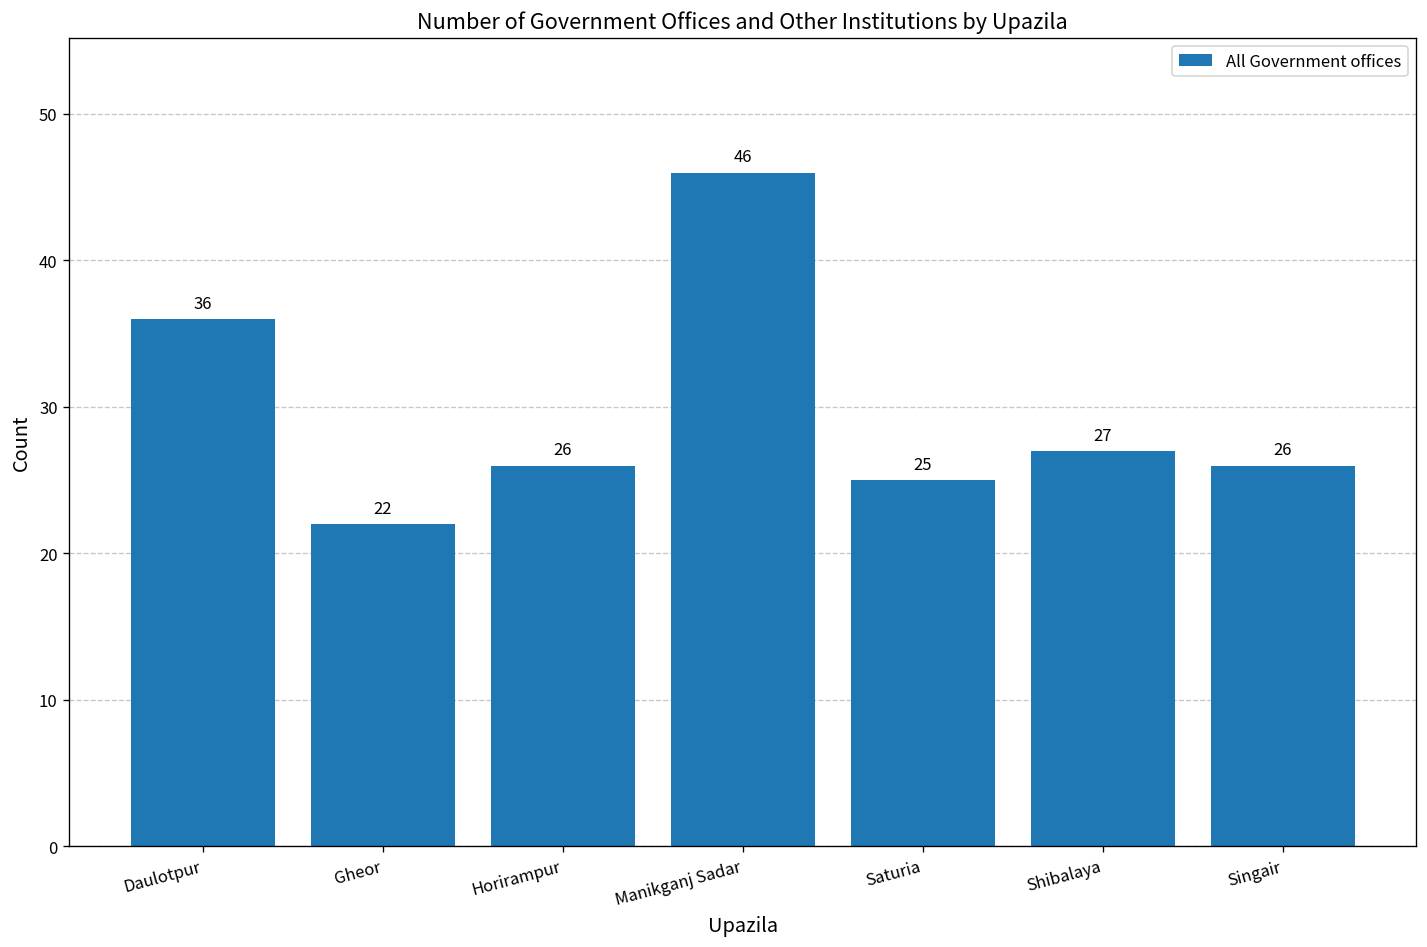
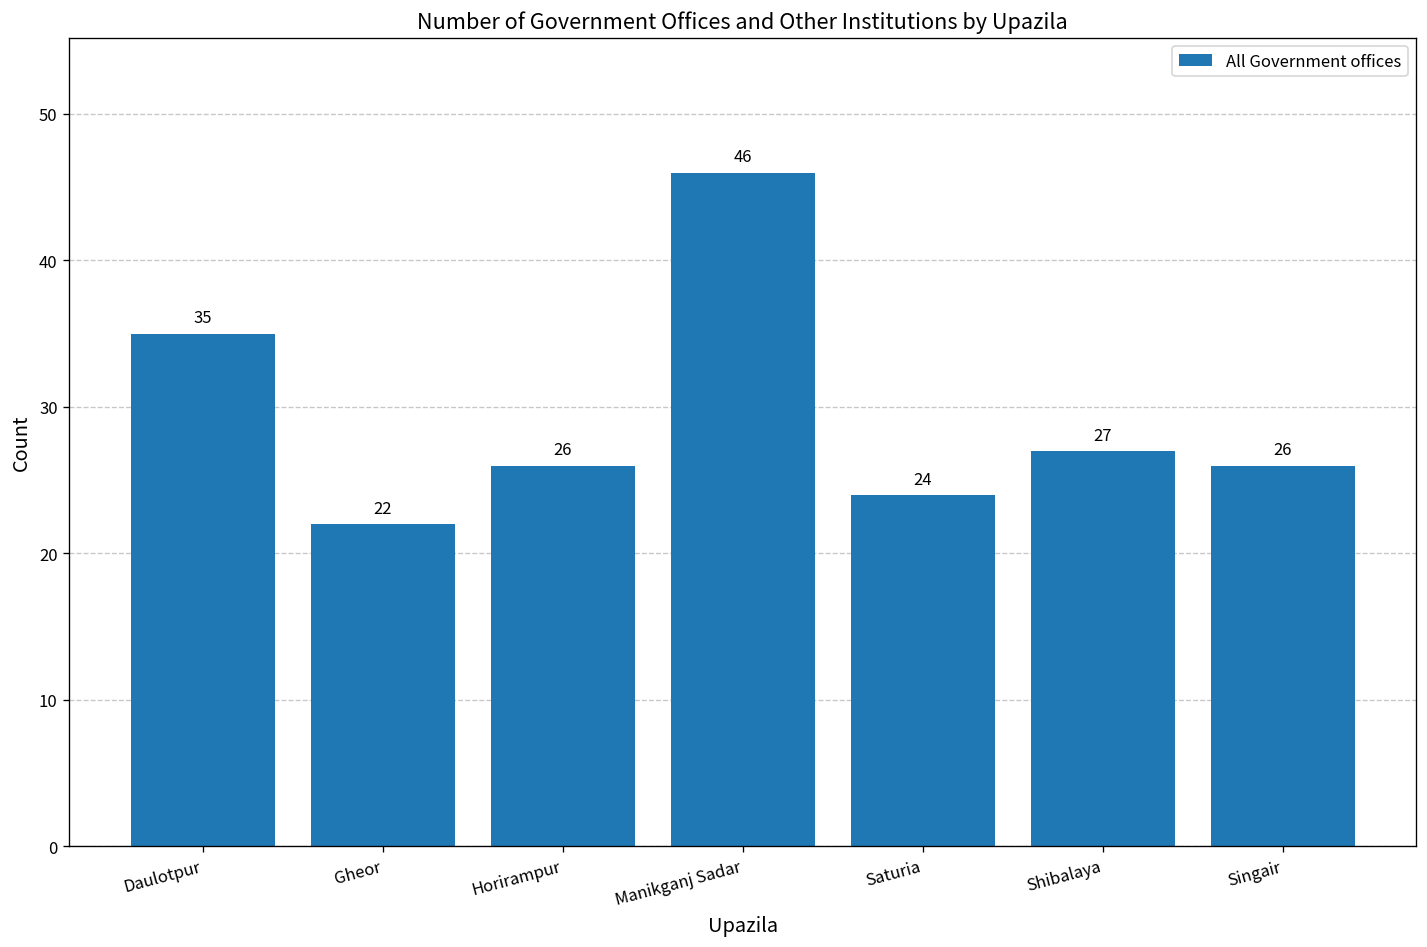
Daulotpur: 36 -> 35
Saturia: 25 -> 24
